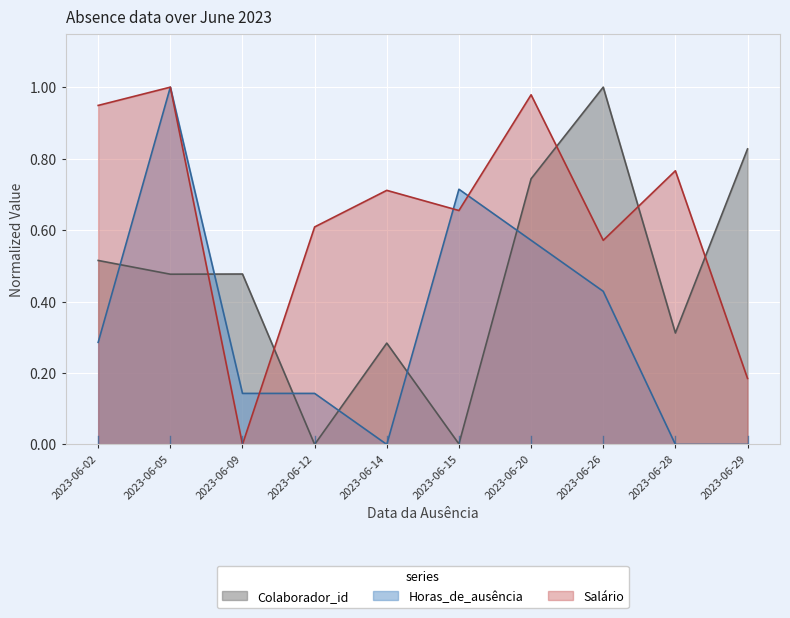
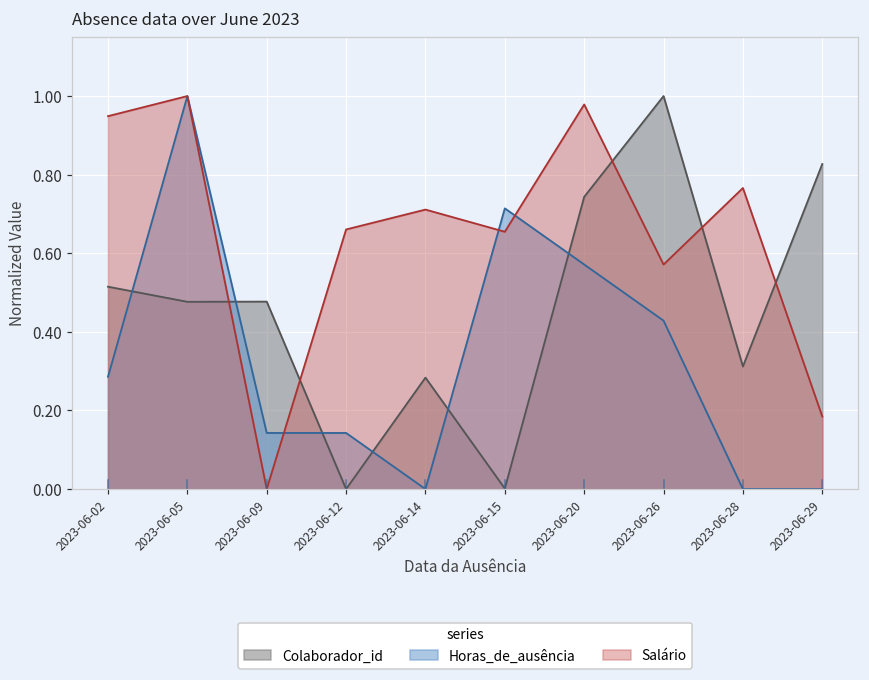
Salário, 2023-06-12: 0.61 -> 0.66
